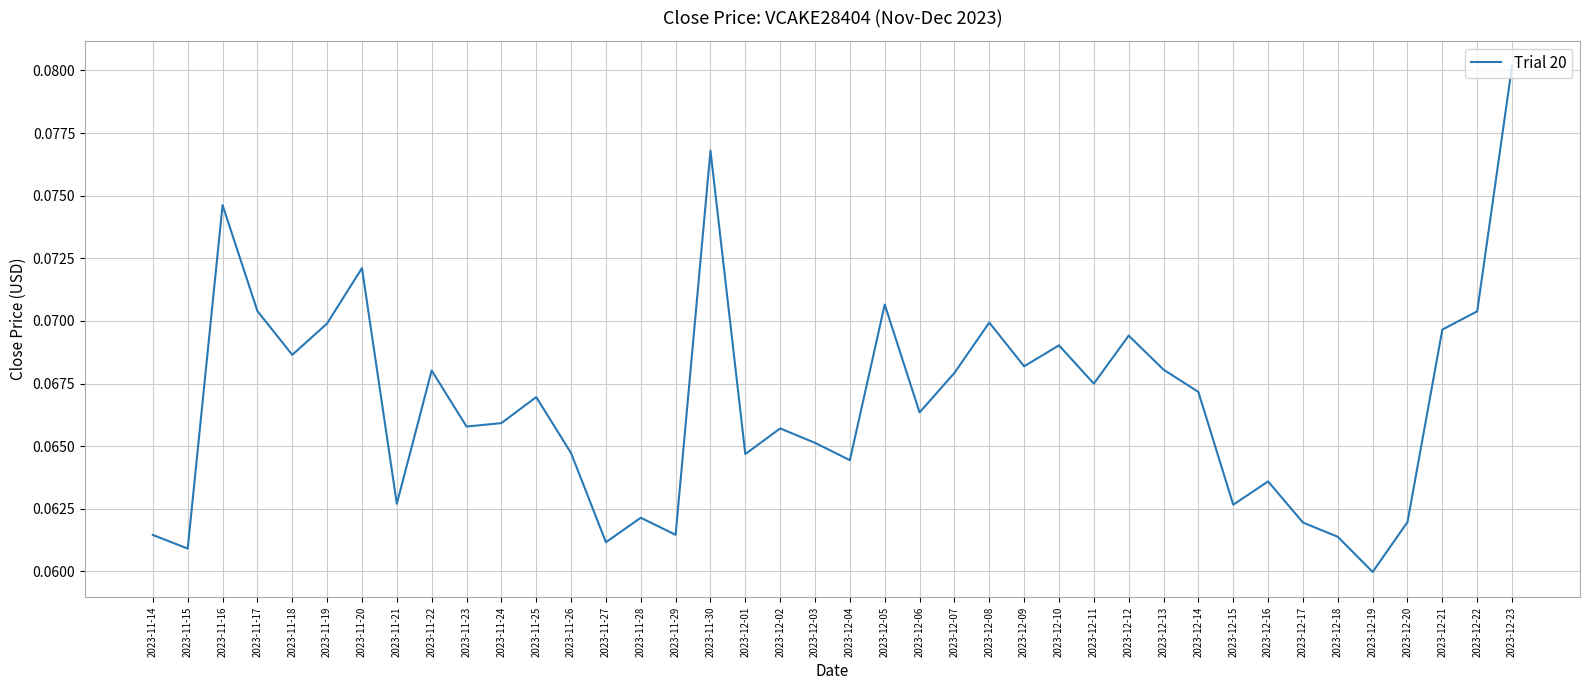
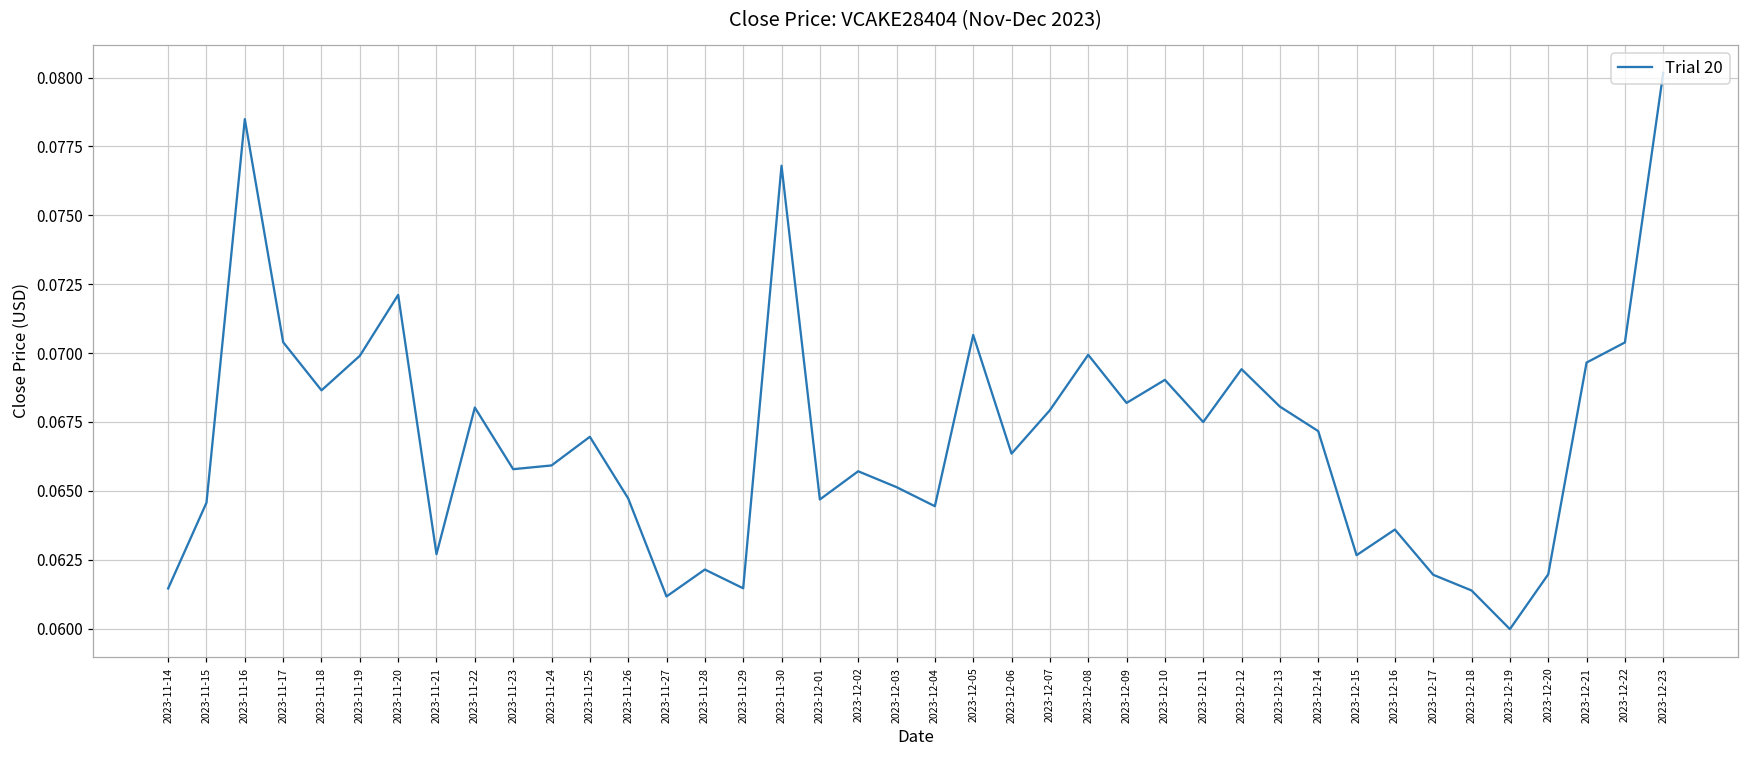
2023-11-15: 0.0609 -> 0.0646
2023-11-16: 0.0746 -> 0.0785
